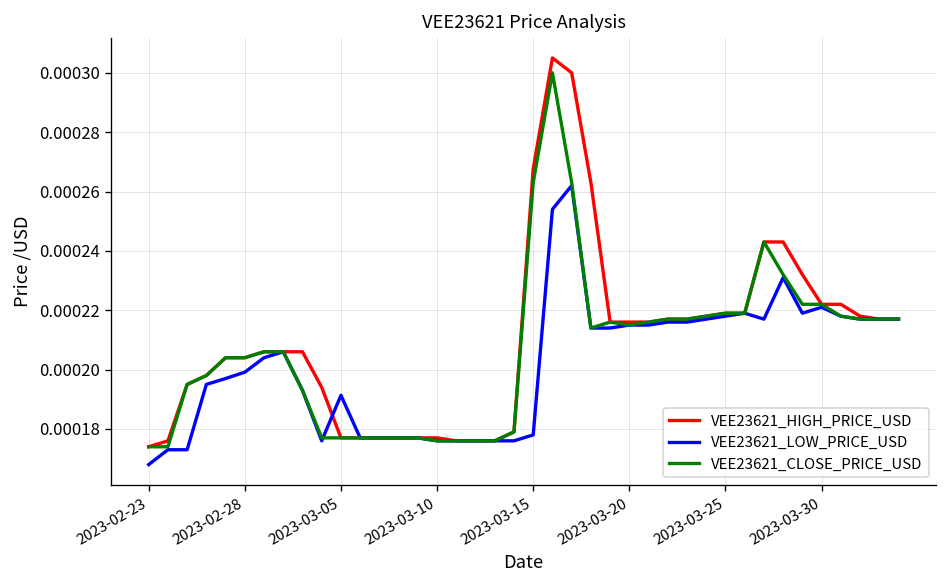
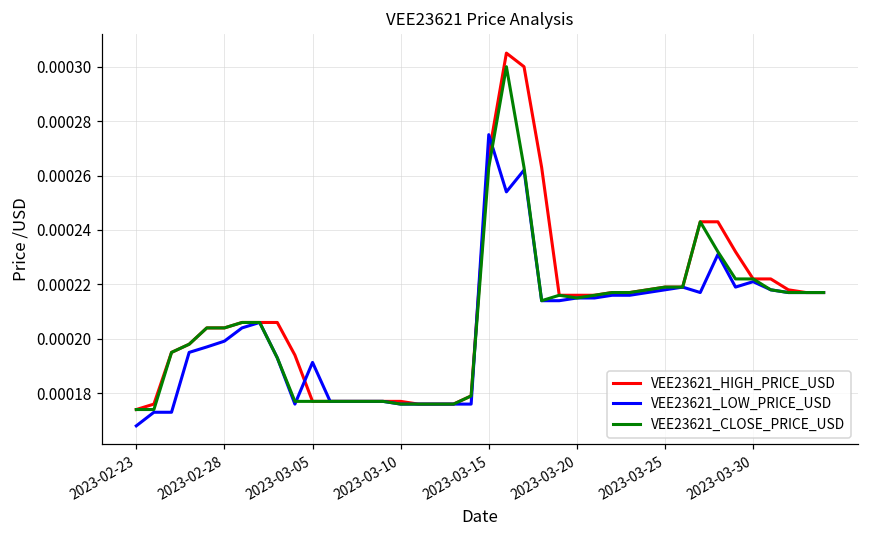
VEE23621_LOW_PRICE_USD, 2023-03-15: 0.000178 -> 0.000275
